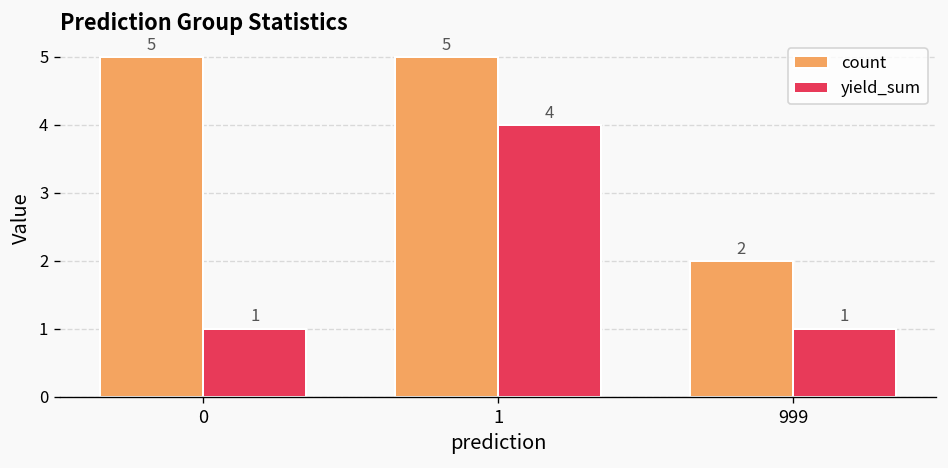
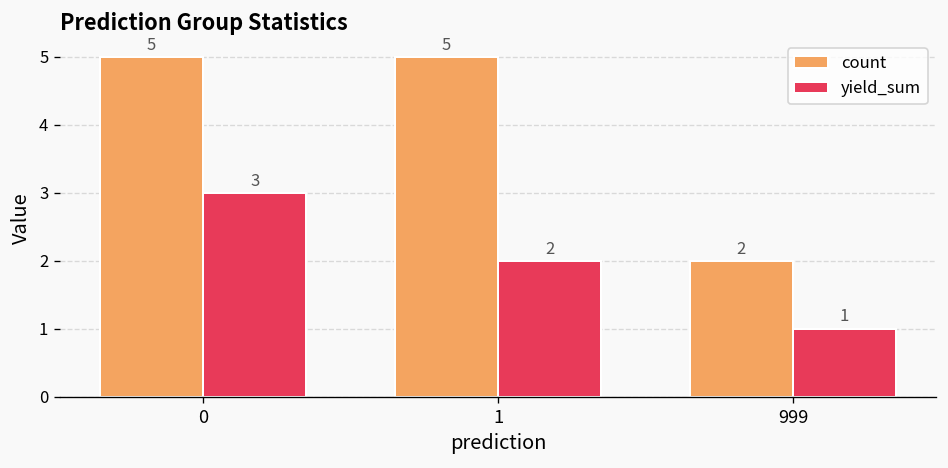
yield_sum, 0: 1 -> 3
yield_sum, 1: 4 -> 2
